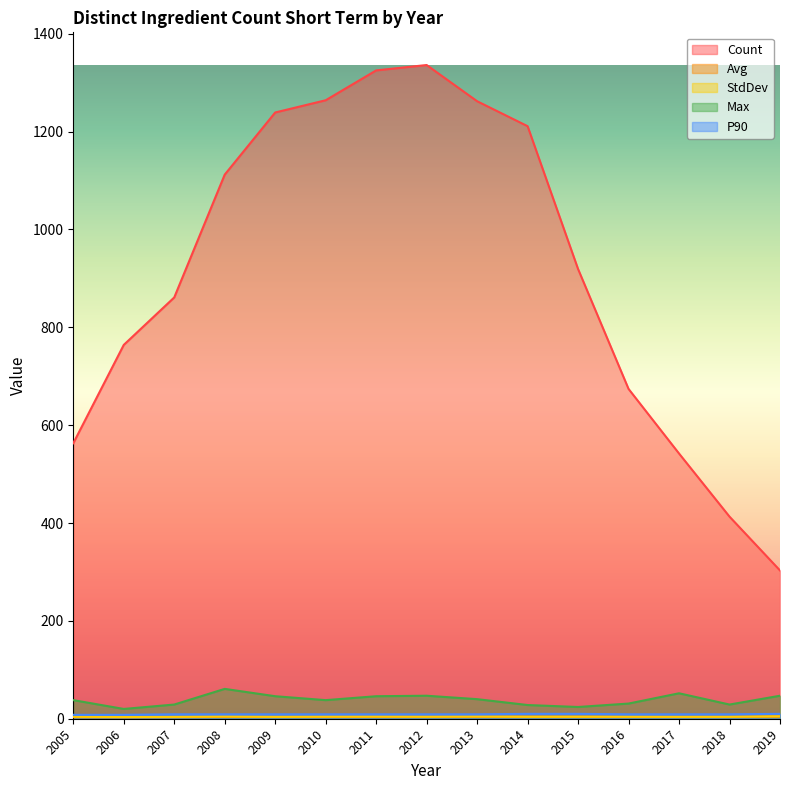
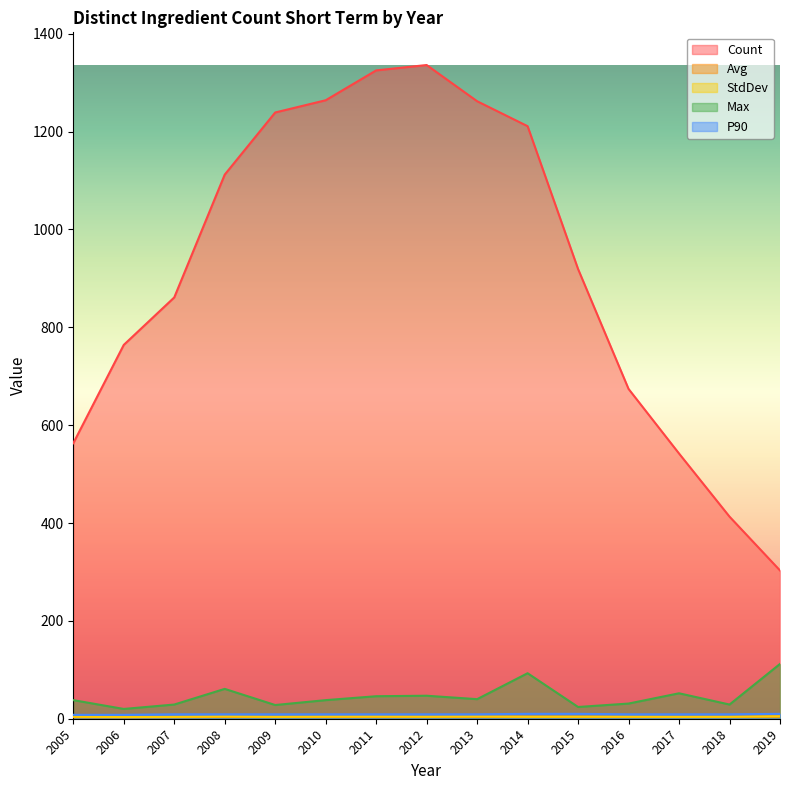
Max, 2009: 50 -> 30
Max, 2014: 30 -> 90
Max, 2019: 50 -> 110
